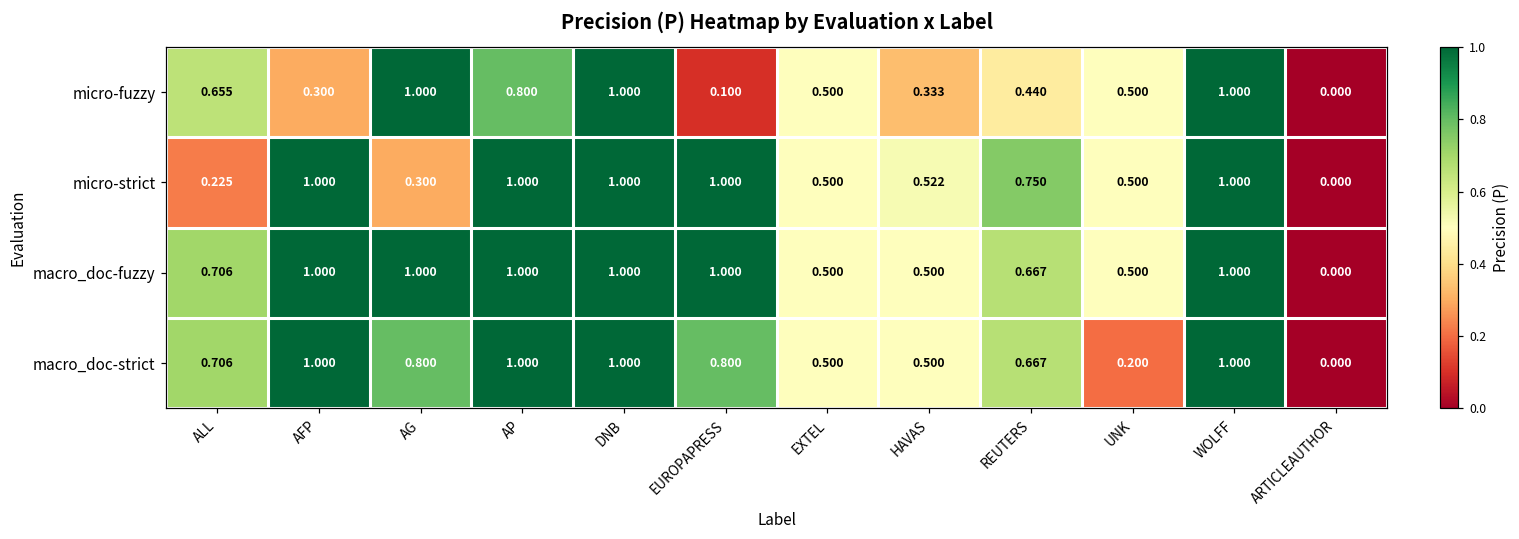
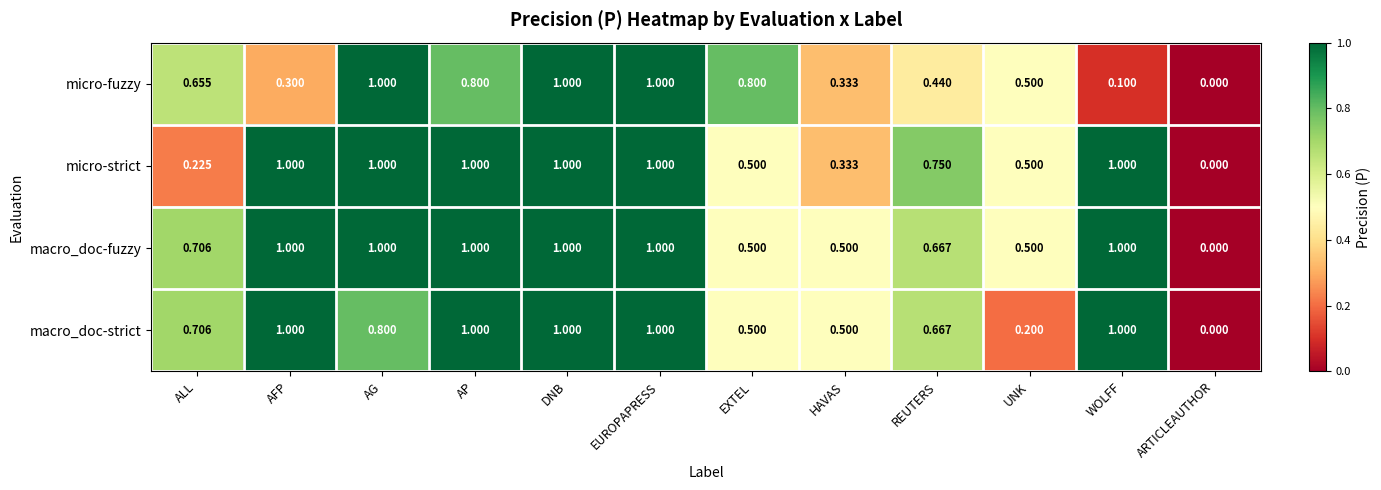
micro-fuzzy, EUROPAPRESS: 0.100 -> 1.000
micro-fuzzy, EXTEL: 0.500 -> 0.800
micro-fuzzy, WOLFF: 1.000 -> 0.100
micro-strict, AG: 0.300 -> 1.000
micro-strict, HAVAS: 0.522 -> 0.333
macro_doc-strict, EUROPAPRESS: 0.800 -> 1.000
